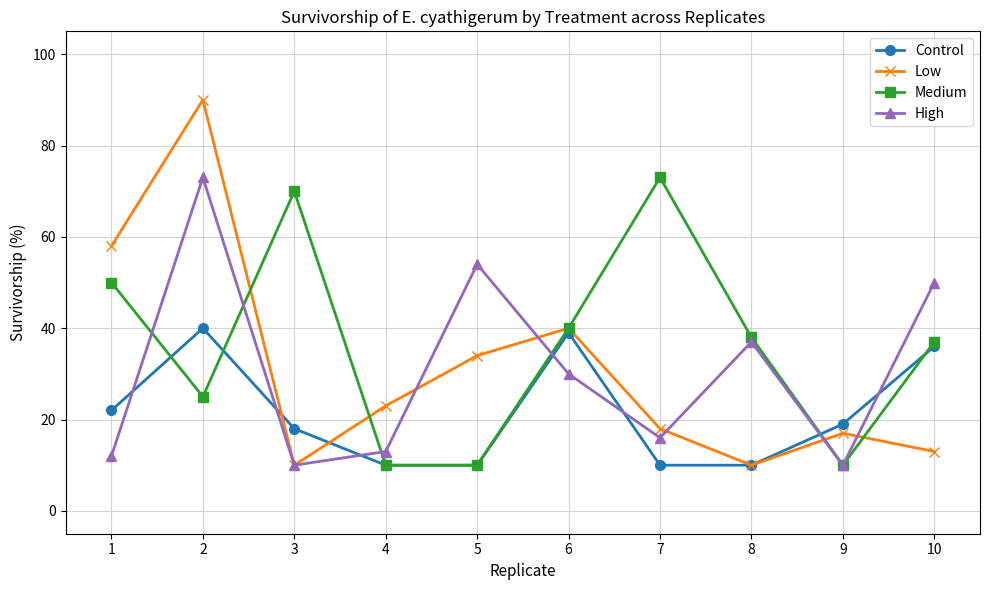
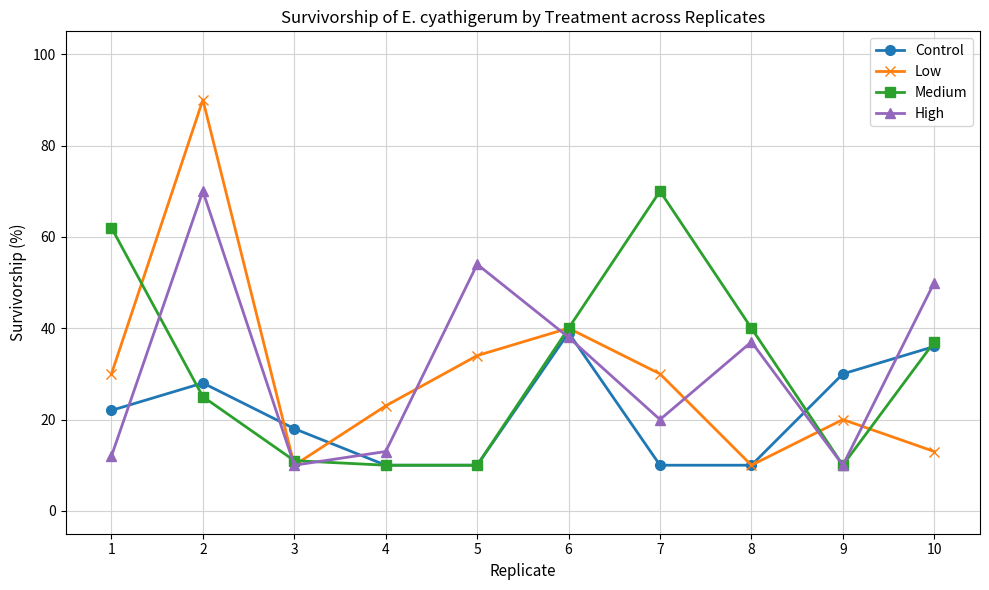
Low, 1: 58 -> 30
Medium, 1: 50 -> 62
Control, 2: 40 -> 28
High, 2: 73 -> 70
Medium, 3: 70 -> 11
High, 6: 30 -> 38
Low, 7: 18 -> 30
Medium, 7: 73 -> 70
High, 7: 16 -> 20
Medium, 8: 38 -> 40
Control, 9: 19 -> 30
Low, 9: 17 -> 20
